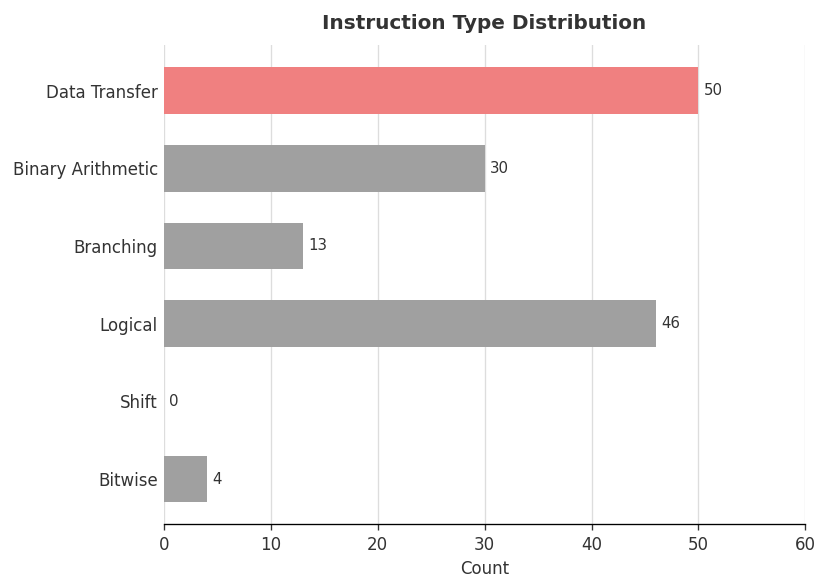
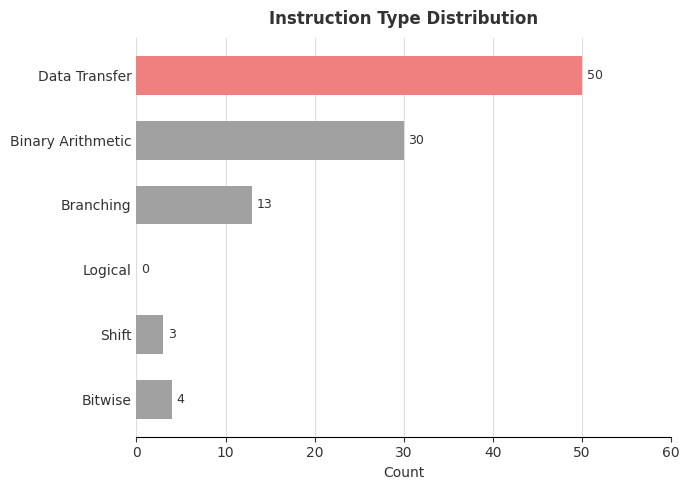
Logical: 46 -> 0
Shift: 0 -> 3
